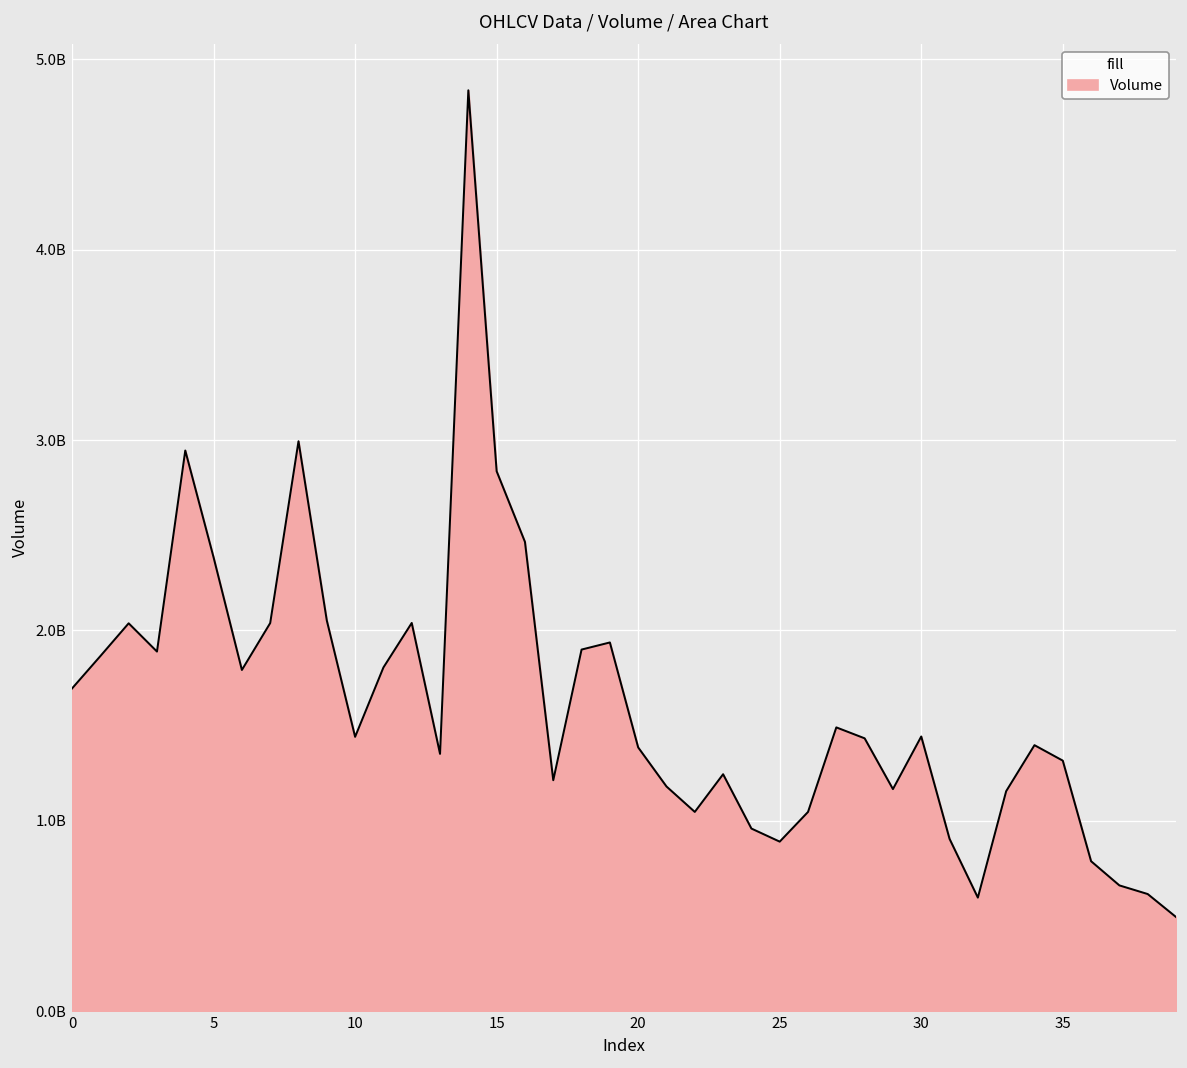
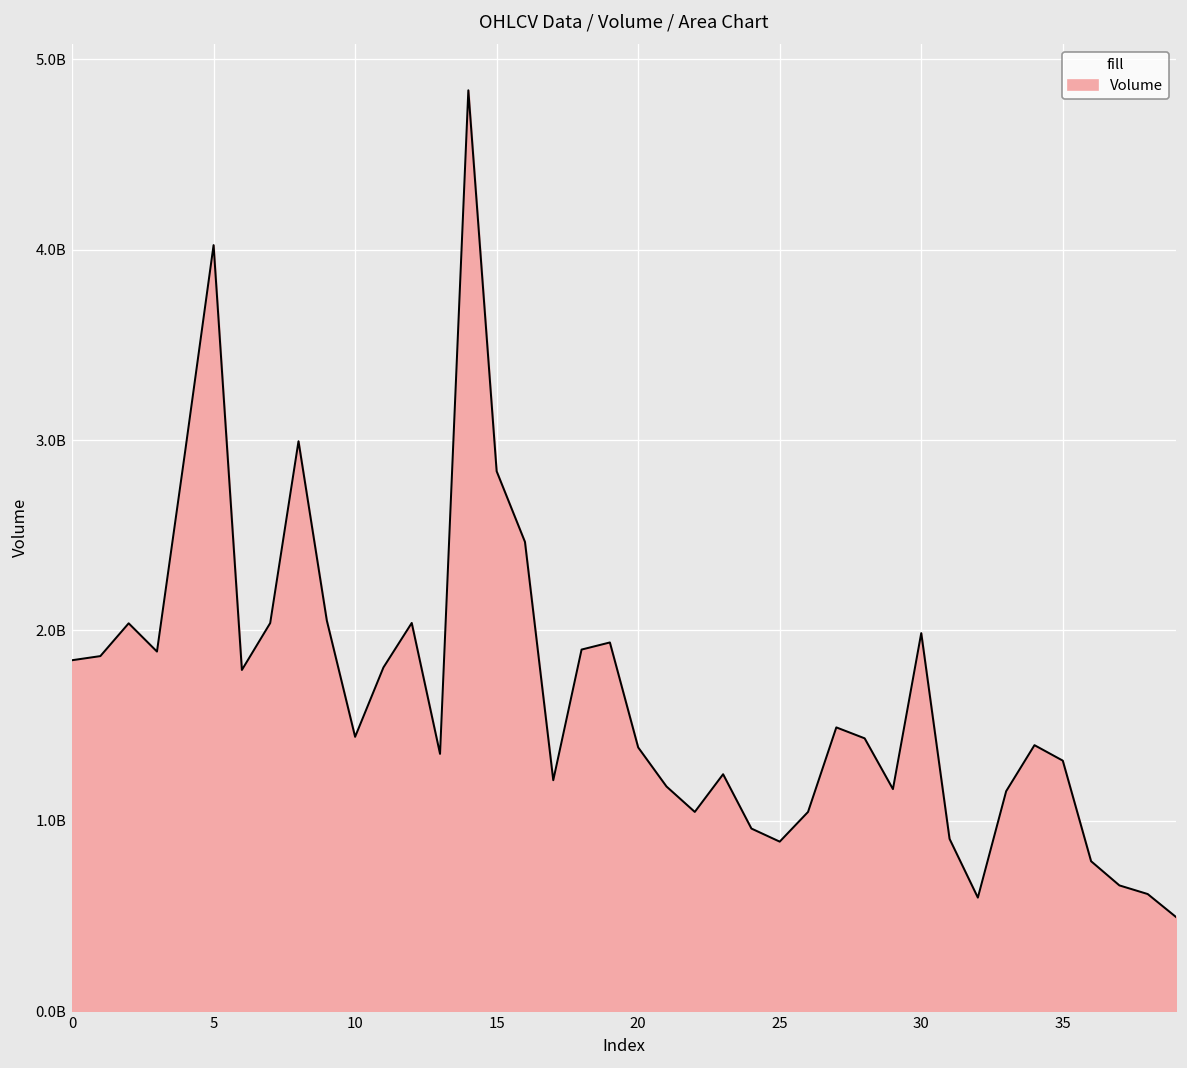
0: 1700000000 -> 1840000000
5: 2380000000 -> 4020000000
30: 1440000000 -> 1990000000
